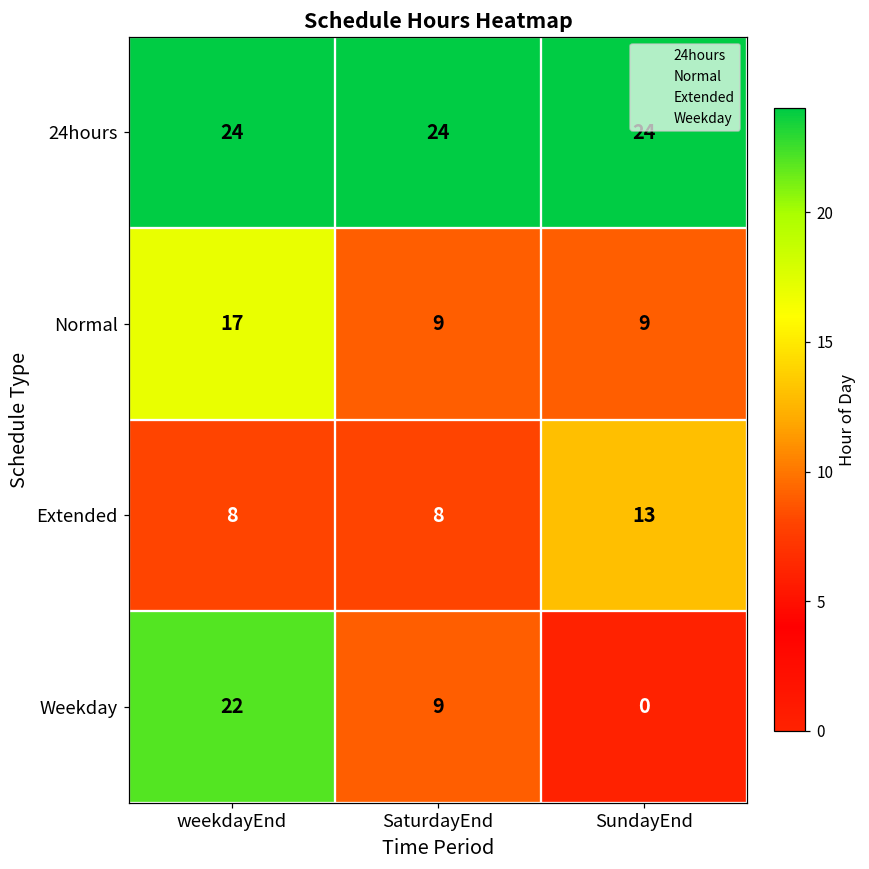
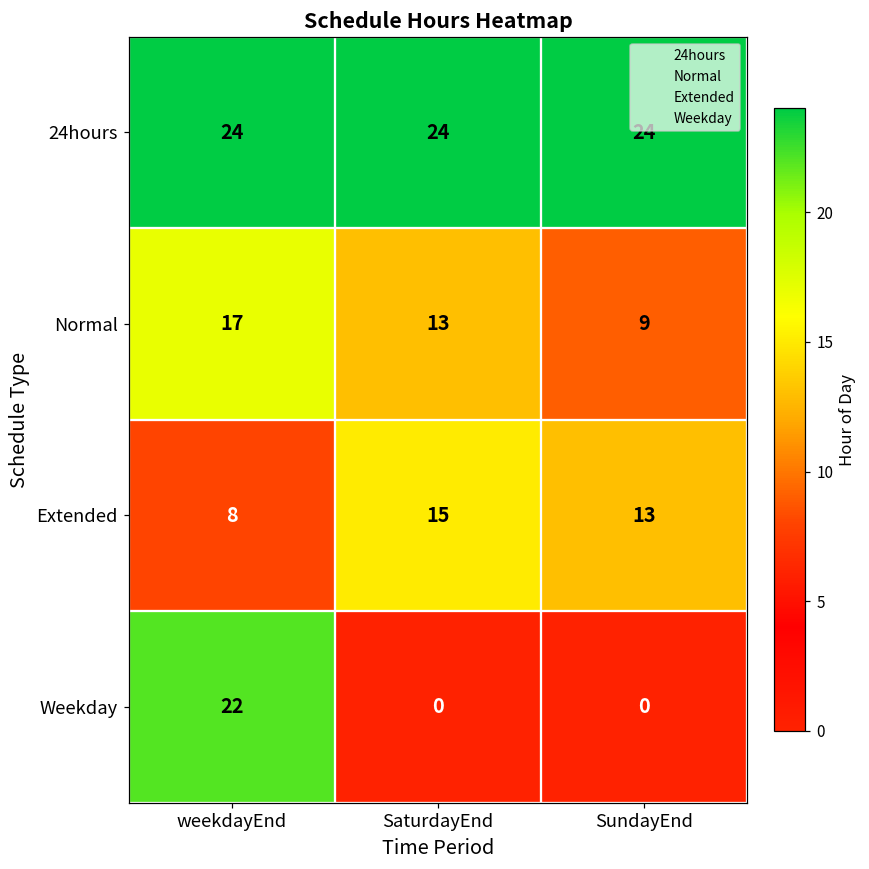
Normal, SaturdayEnd: 9 -> 13
Extended, SaturdayEnd: 8 -> 15
Weekday, SaturdayEnd: 9 -> 0
